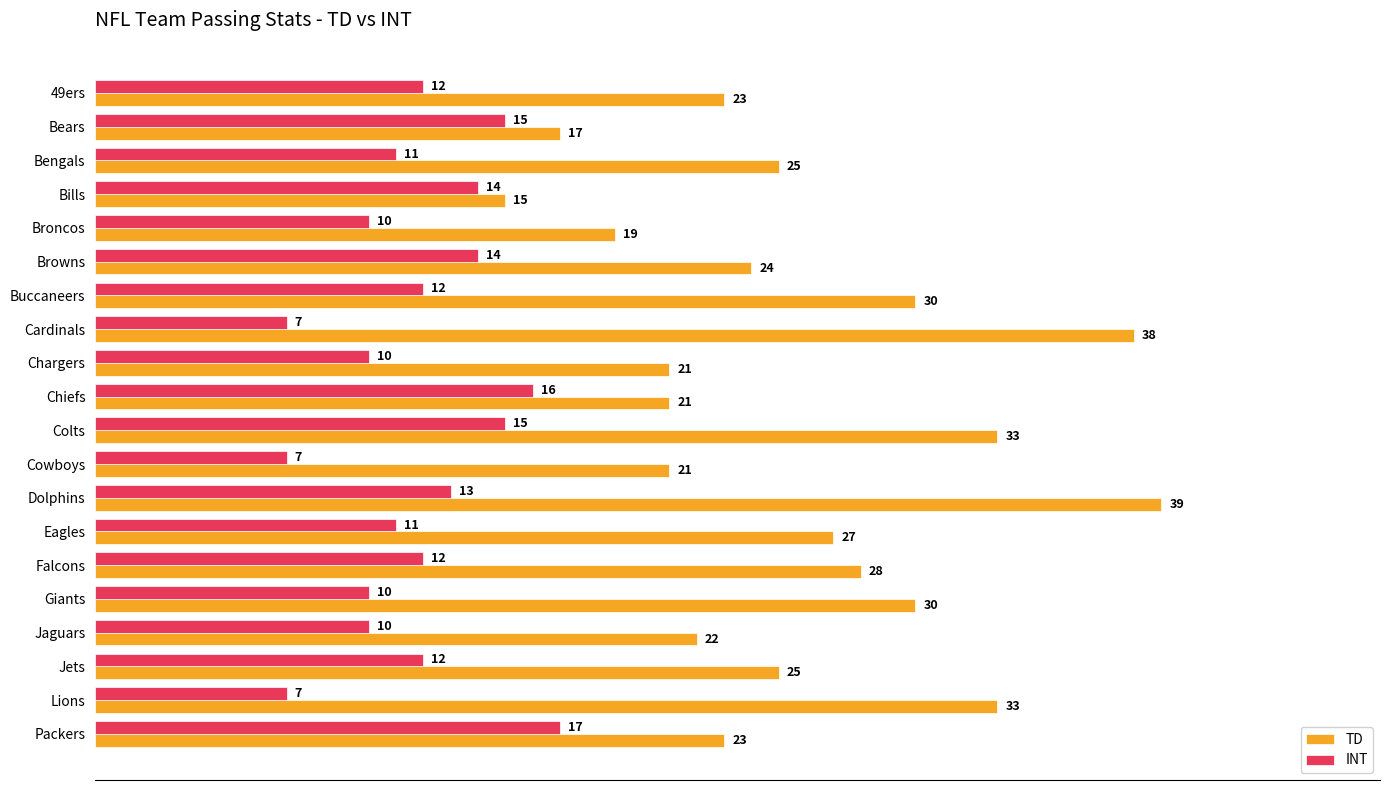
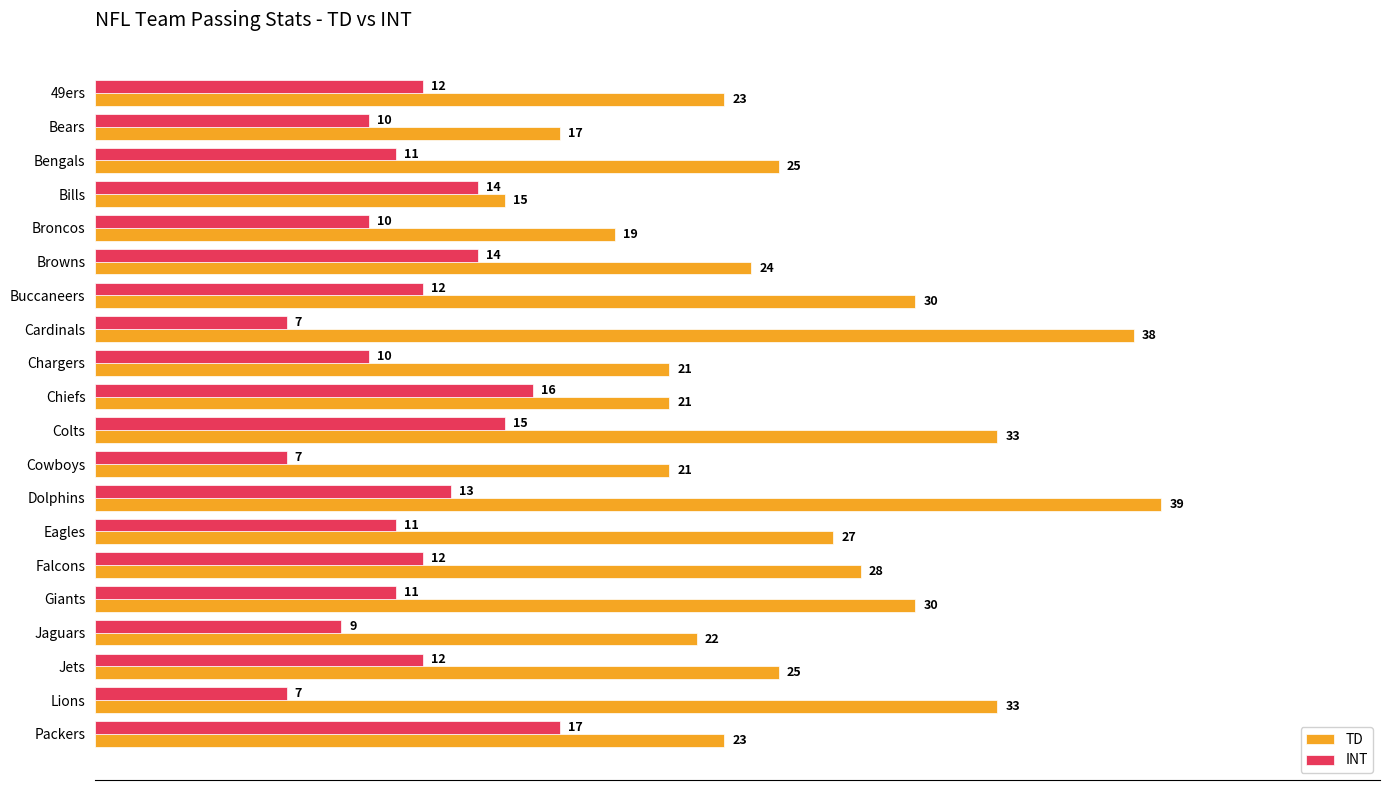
INT, Bears: 15 -> 10
INT, Giants: 10 -> 11
INT, Jaguars: 10 -> 9
